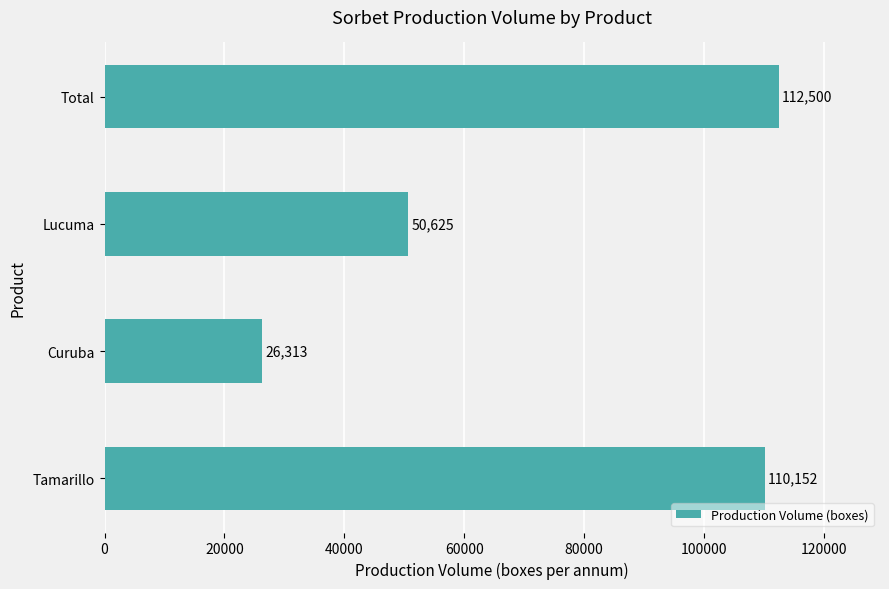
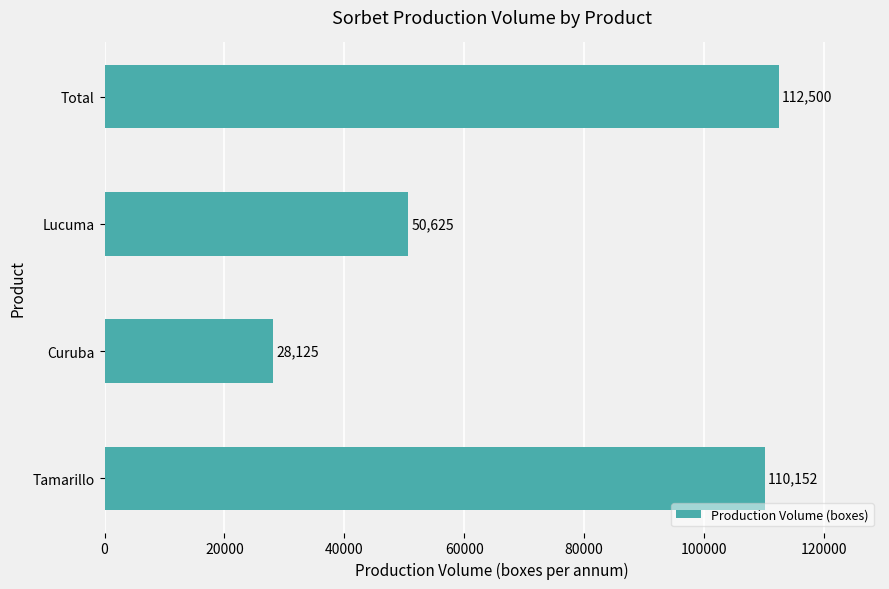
Curuba: 26,313 -> 28,125
